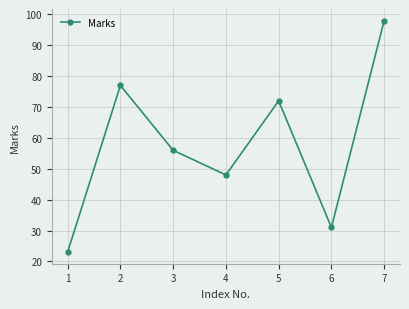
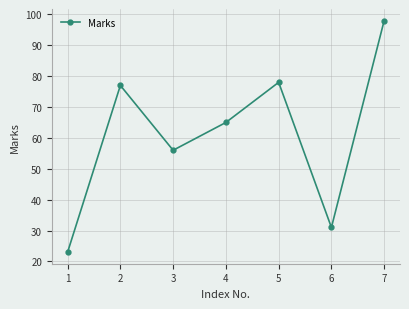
4: 48 -> 65
5: 72 -> 78
